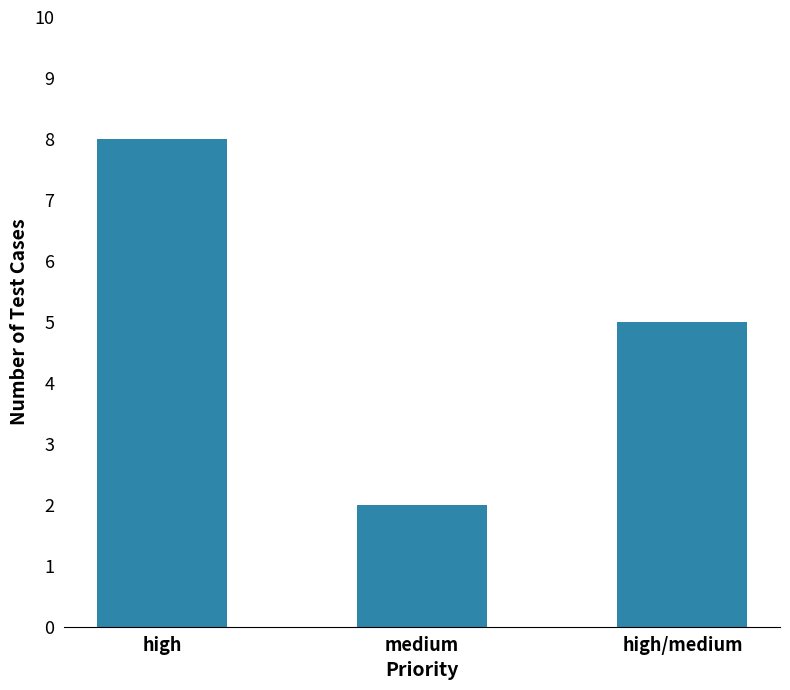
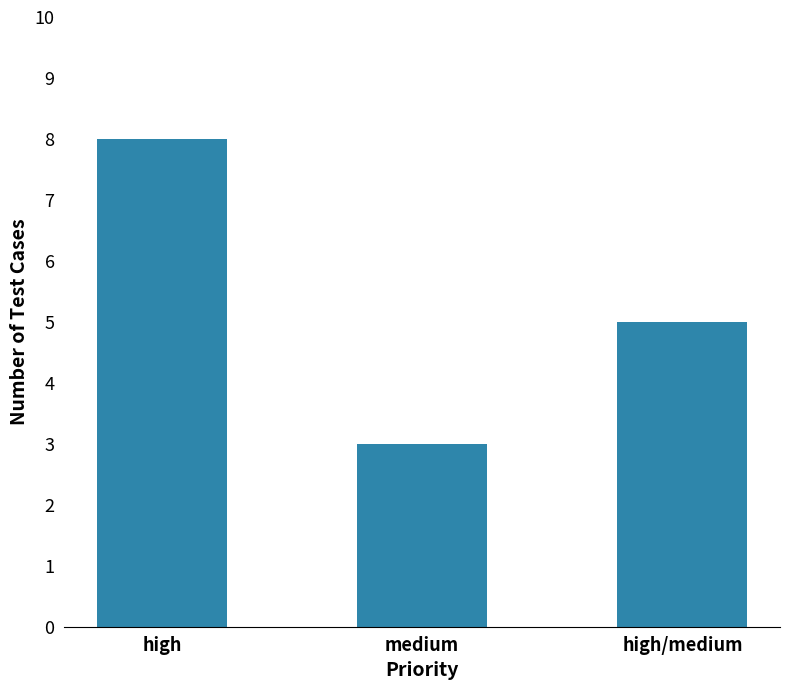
medium: 2 -> 3
